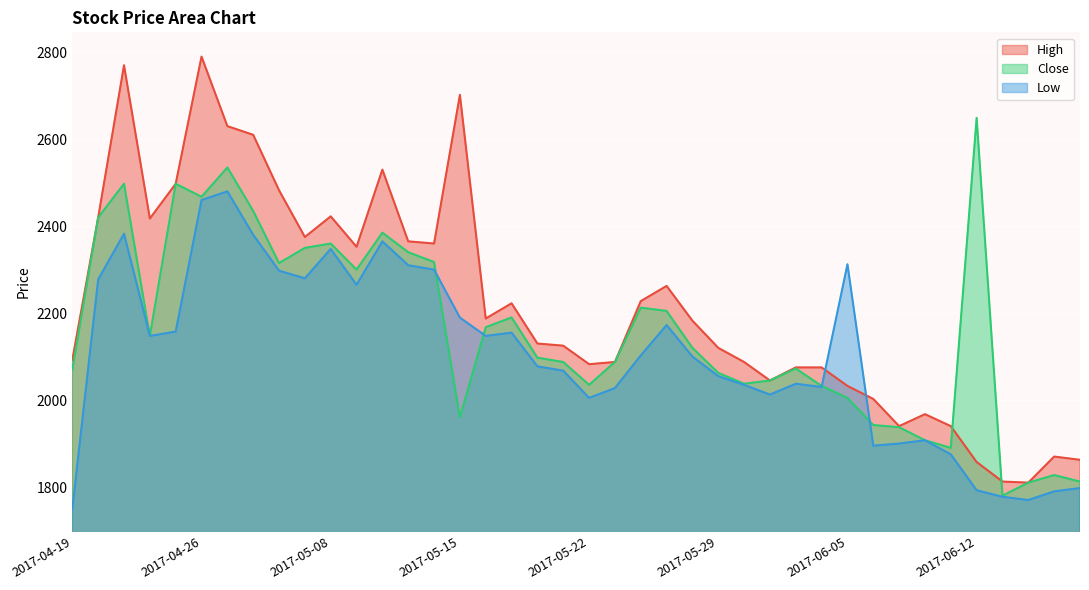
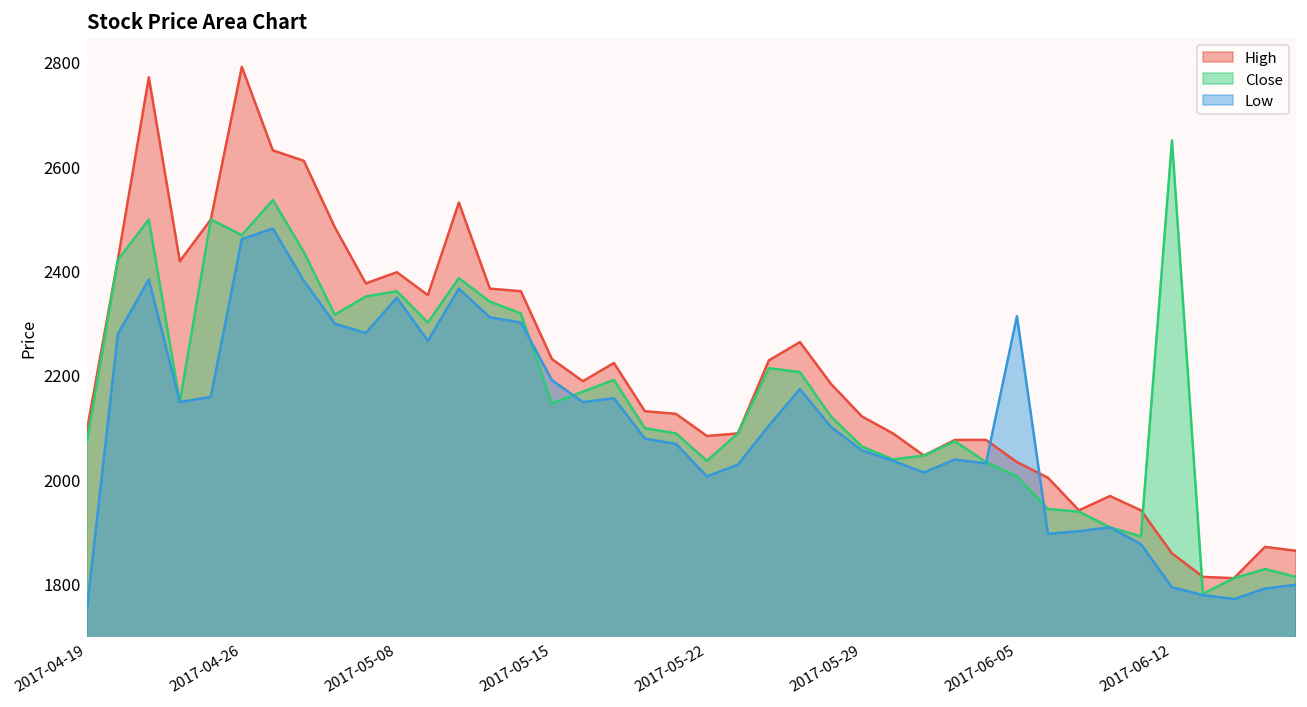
High, 2017-05-08: 2420 -> 2400
High, 2017-05-15: 2700 -> 2230
Close, 2017-05-15: 1960 -> 2150
